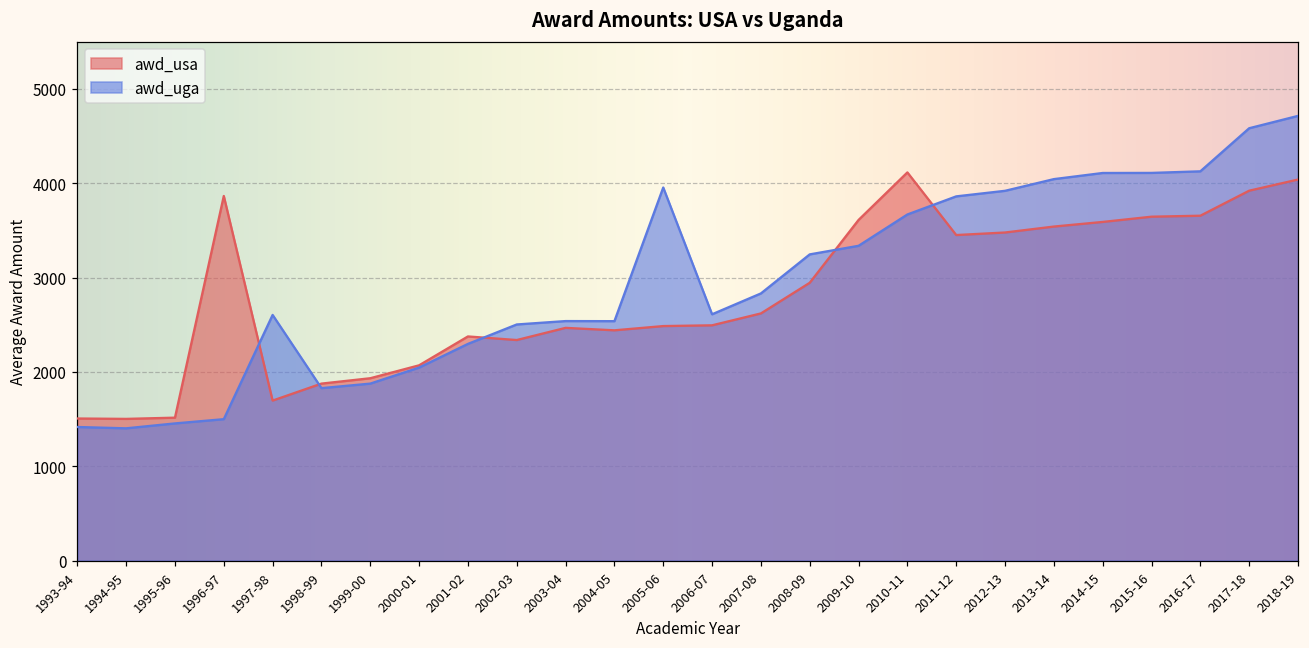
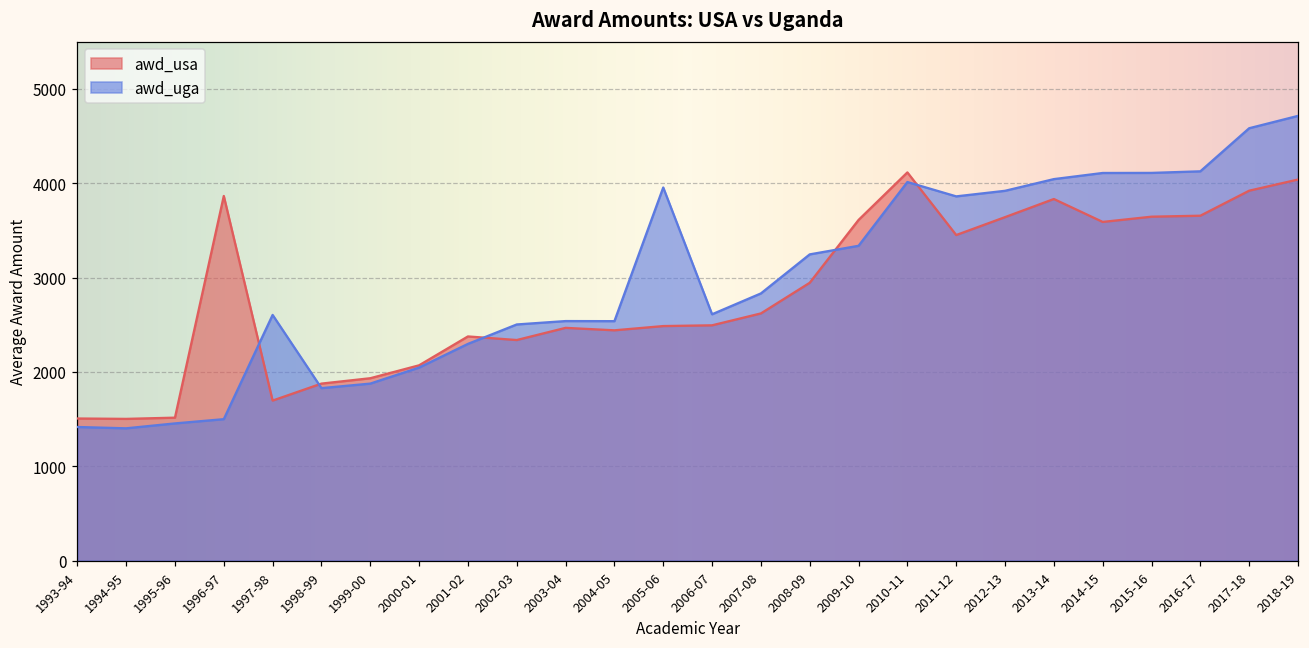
awd_uga, 2010-11: 3700 -> 4000
awd_usa, 2012-13: 3500 -> 3600
awd_usa, 2013-14: 3500 -> 3800
